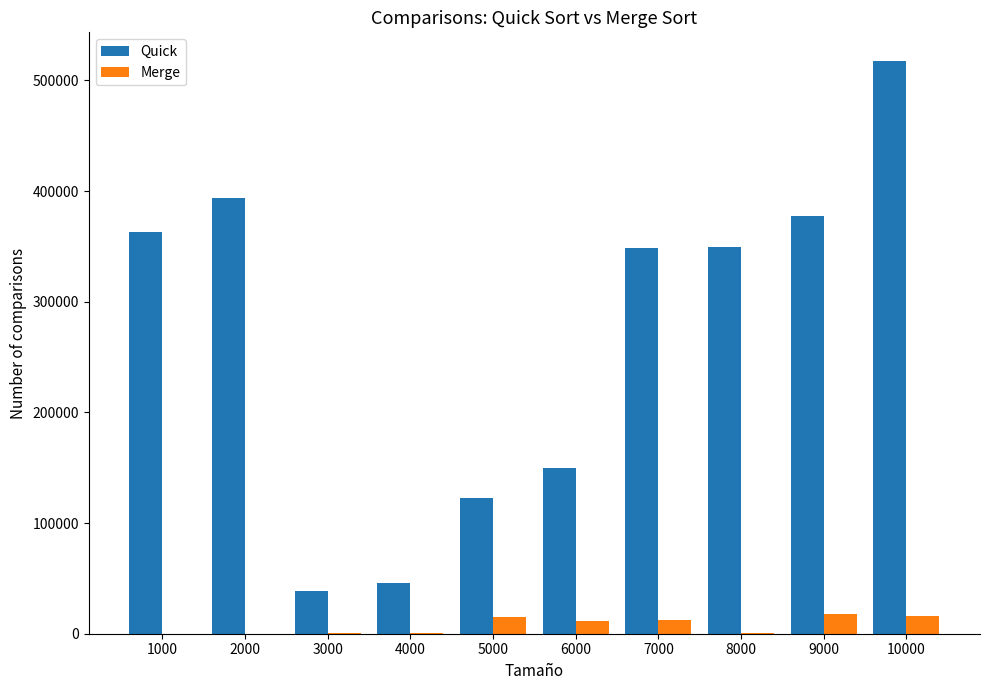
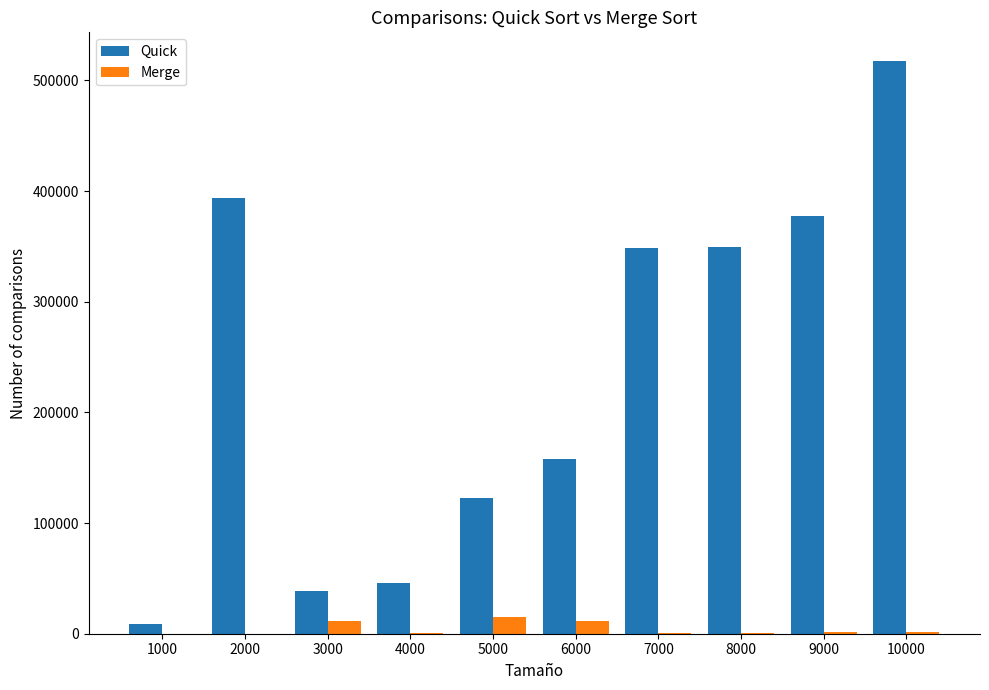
Quick, 1000: 363000 -> 8000
Merge, 3000: 0 -> 12000
Quick, 6000: 150000 -> 158000
Merge, 7000: 12000 -> 1000
Merge, 9000: 18000 -> 1000
Merge, 10000: 16000 -> 1000
